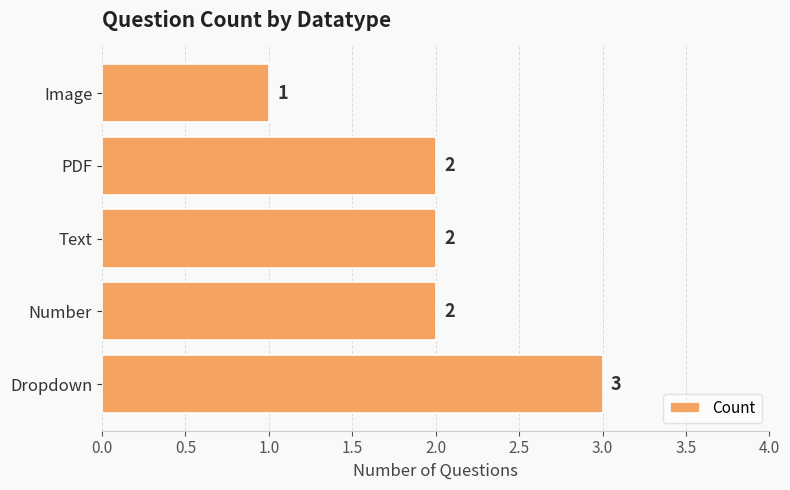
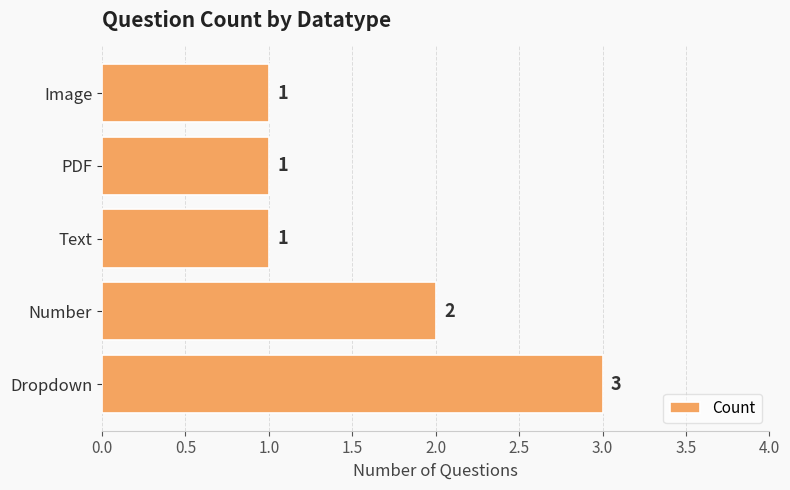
PDF: 2 -> 1
Text: 2 -> 1
